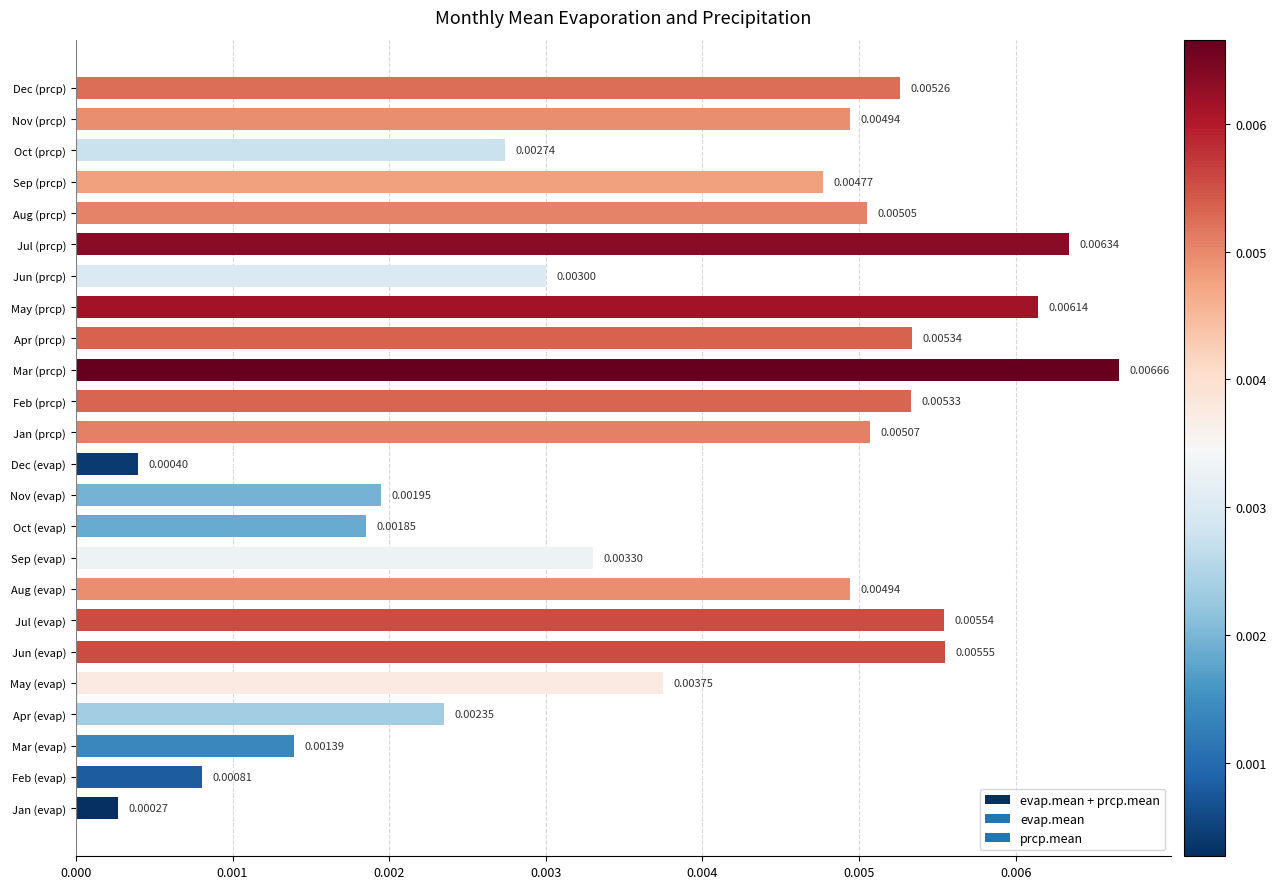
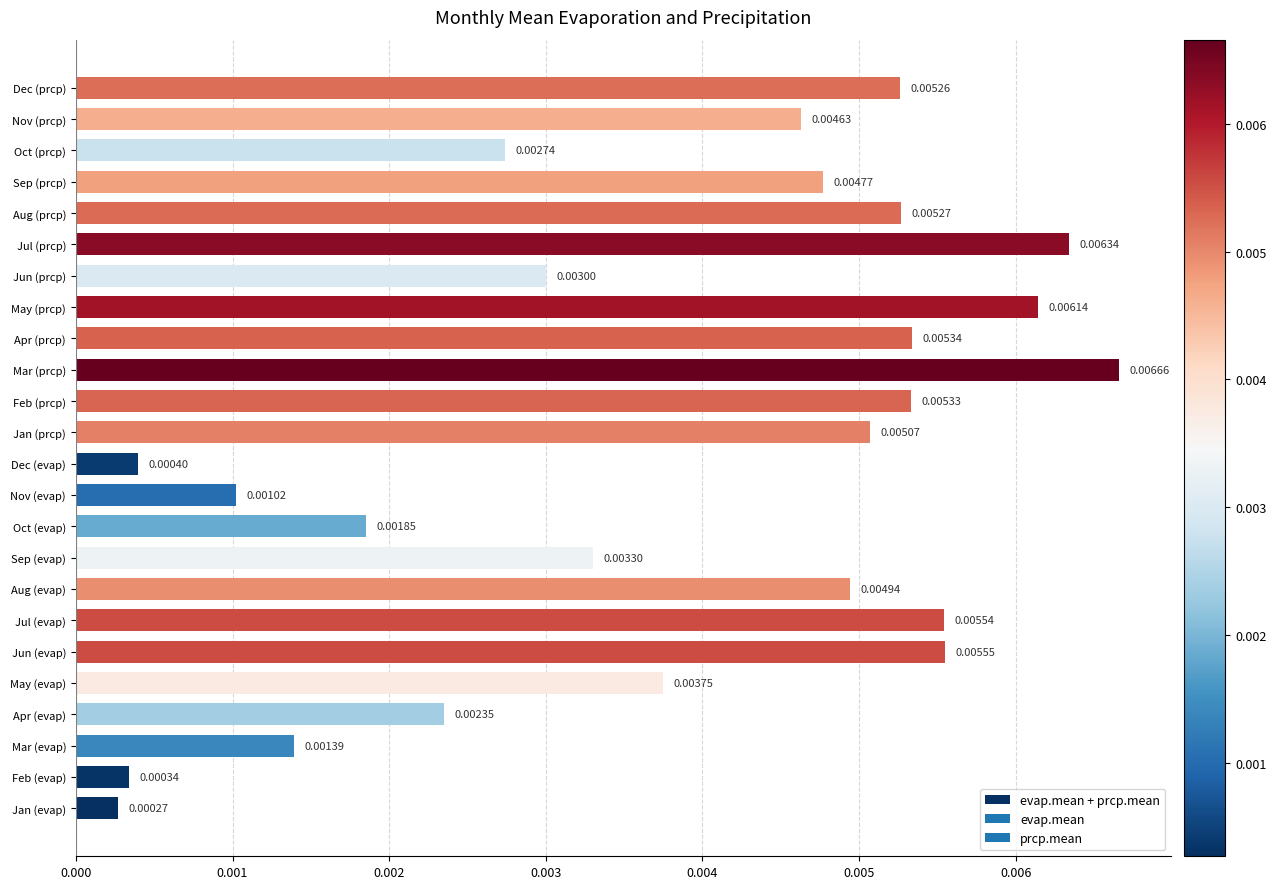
Nov (prcp): 0.00494 -> 0.00463
Aug (prcp): 0.00505 -> 0.00527
Nov (evap): 0.00195 -> 0.00102
Feb (evap): 0.00081 -> 0.00034
